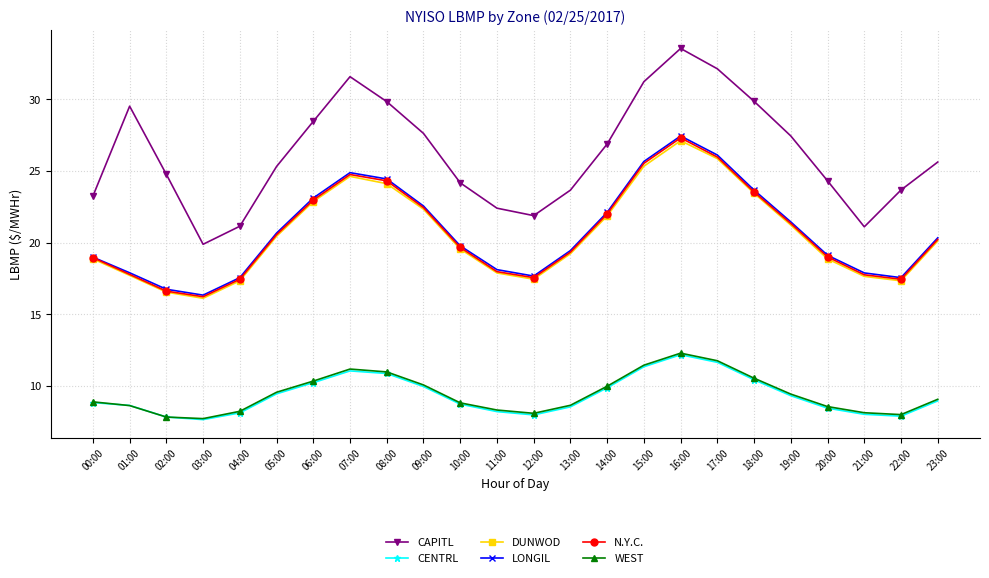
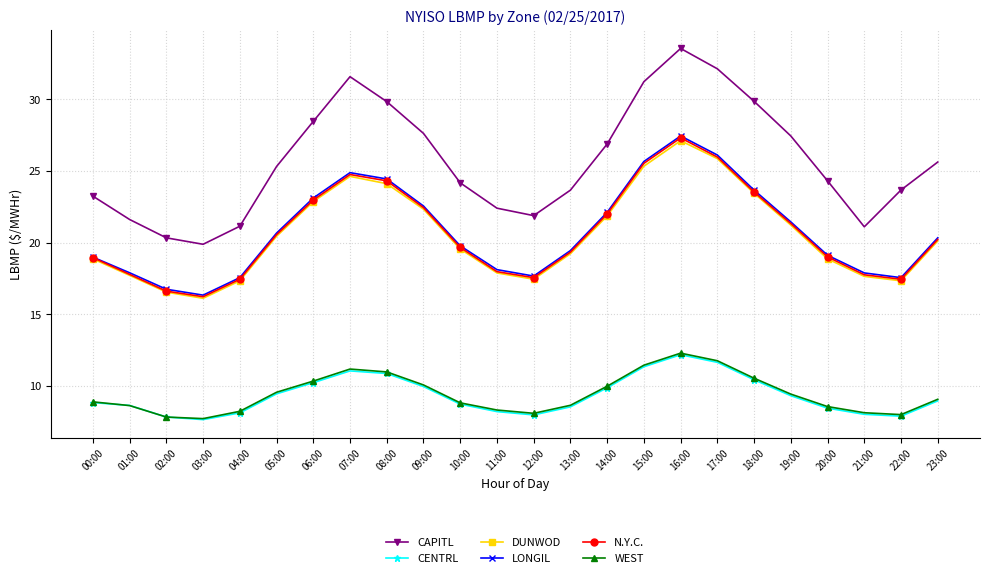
CAPITL, 01:00: 29.5 -> 21.6
CAPITL, 02:00: 24.8 -> 20.3
